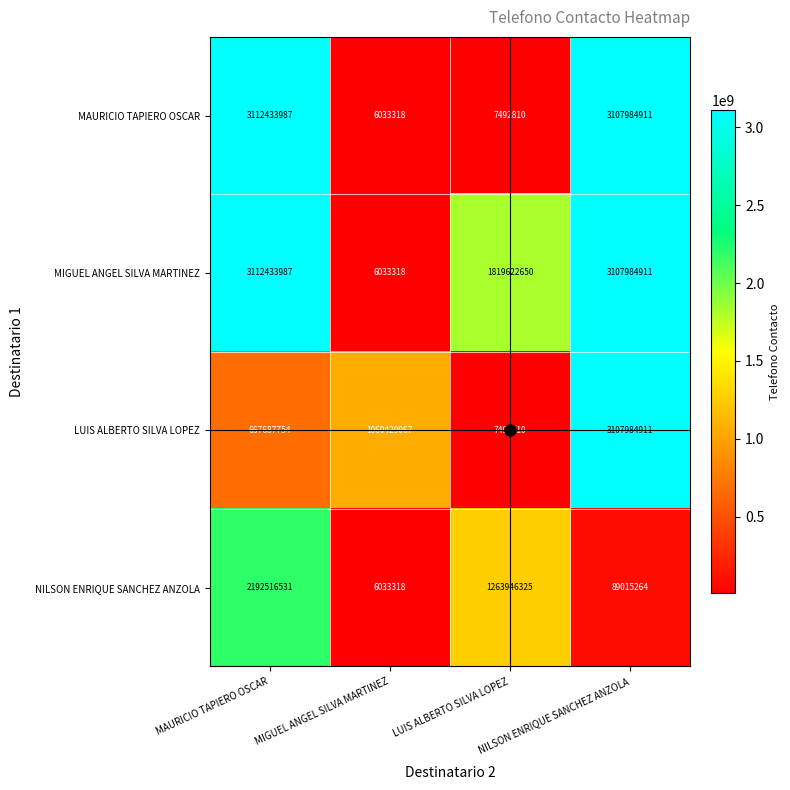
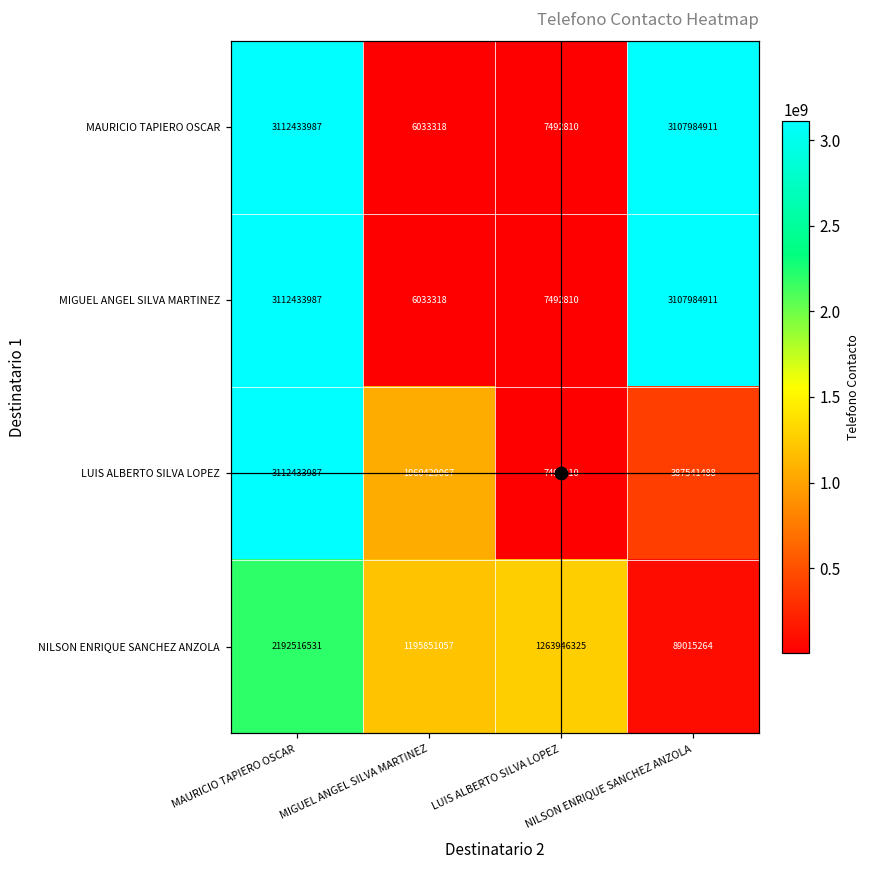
MIGUEL ANGEL SILVA MARTINEZ, LUIS ALBERTO SILVA LOPEZ: 1819622650 -> 7492810
LUIS ALBERTO SILVA LOPEZ, MAURICIO TAPIERO OSCAR: 667687754 -> 3112433987
LUIS ALBERTO SILVA LOPEZ, NILSON ENRIQUE SANCHEZ ANZOLA: 3107984911 -> 387541488
NILSON ENRIQUE SANCHEZ ANZOLA, MIGUEL ANGEL SILVA MARTINEZ: 6033318 -> 1195851057
